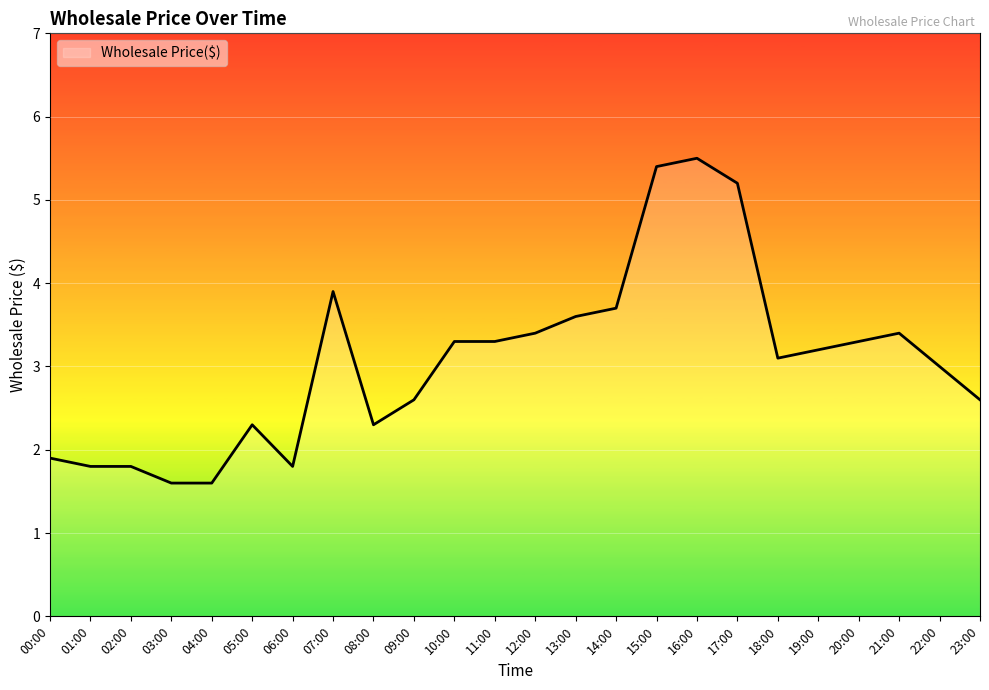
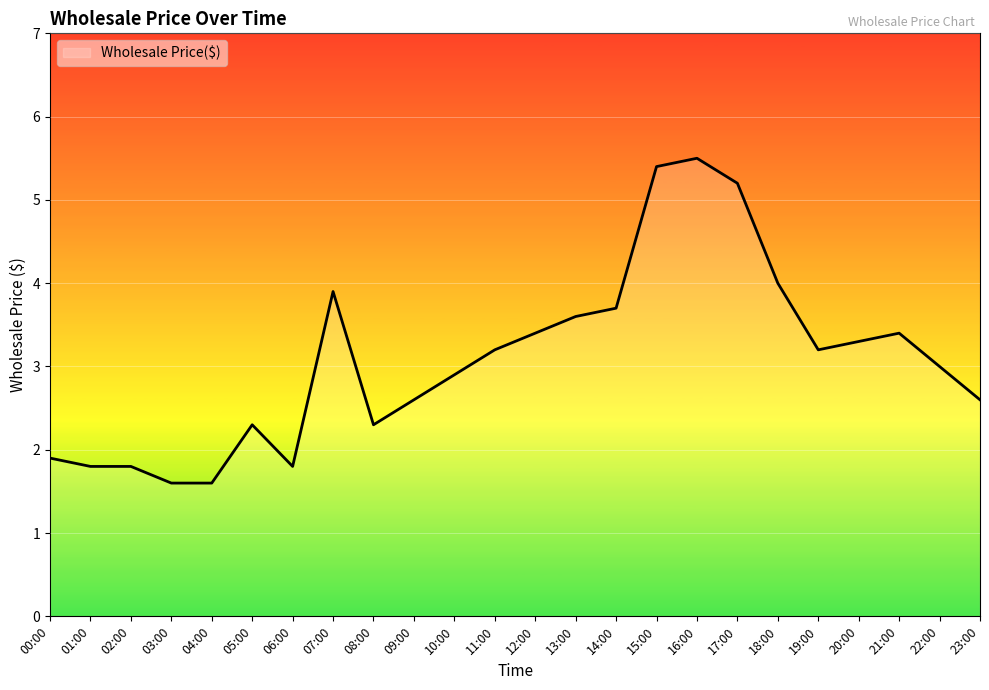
10:00: 3.3 -> 2.9
11:00: 3.3 -> 3.2
18:00: 3.1 -> 4.0
